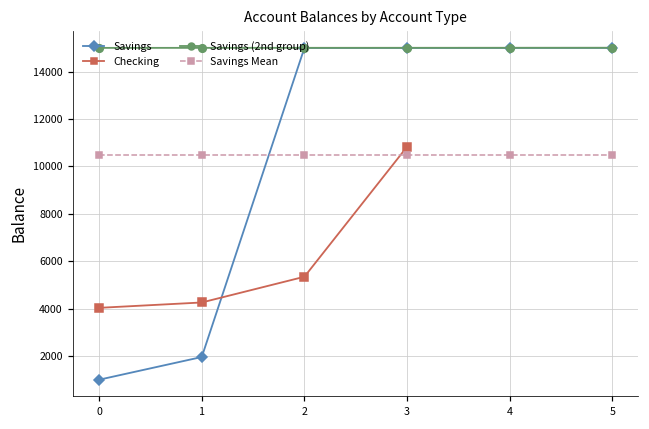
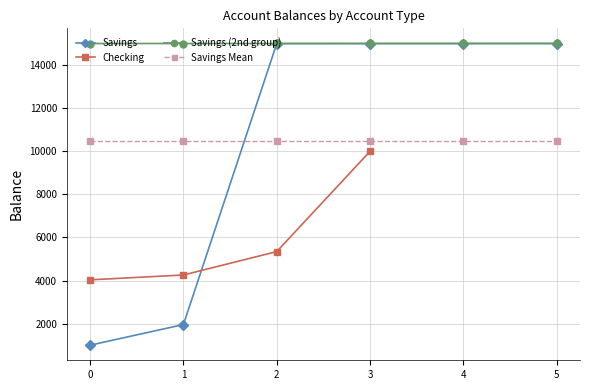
Checking, 3: 10800 -> 10000
